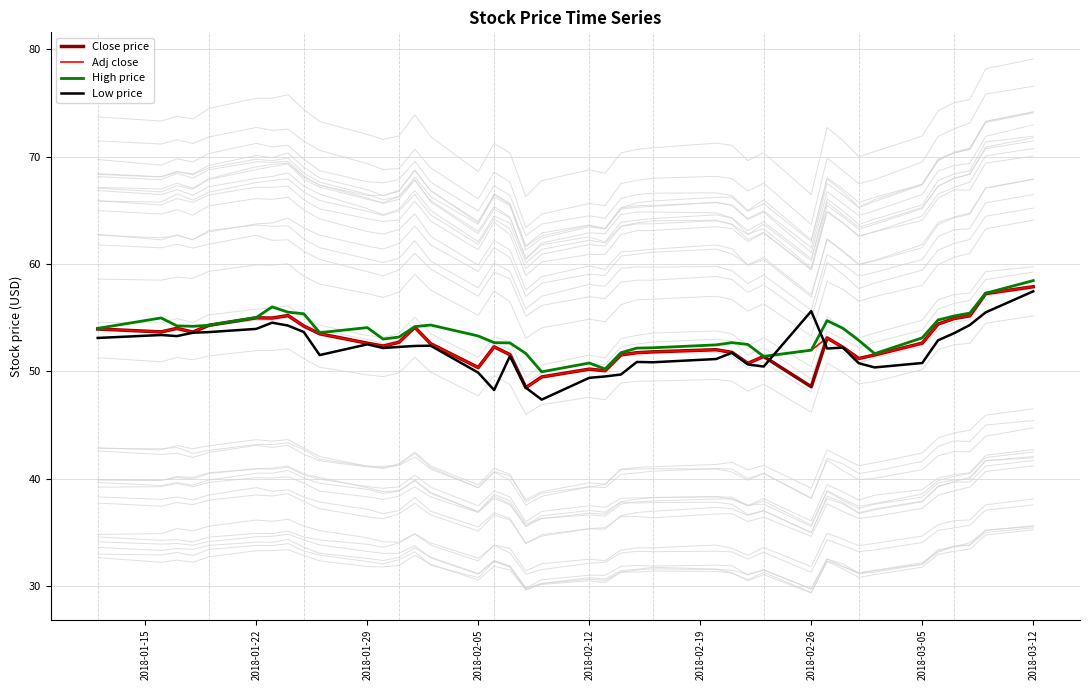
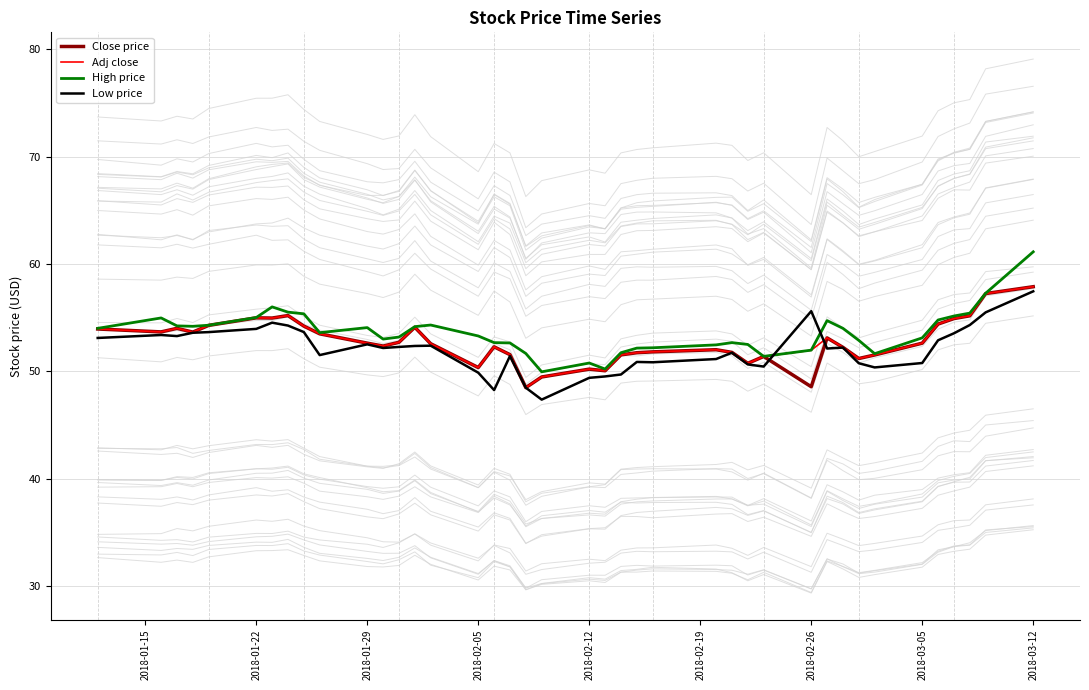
High price, 2018-03-12: 58.5 -> 61.1
